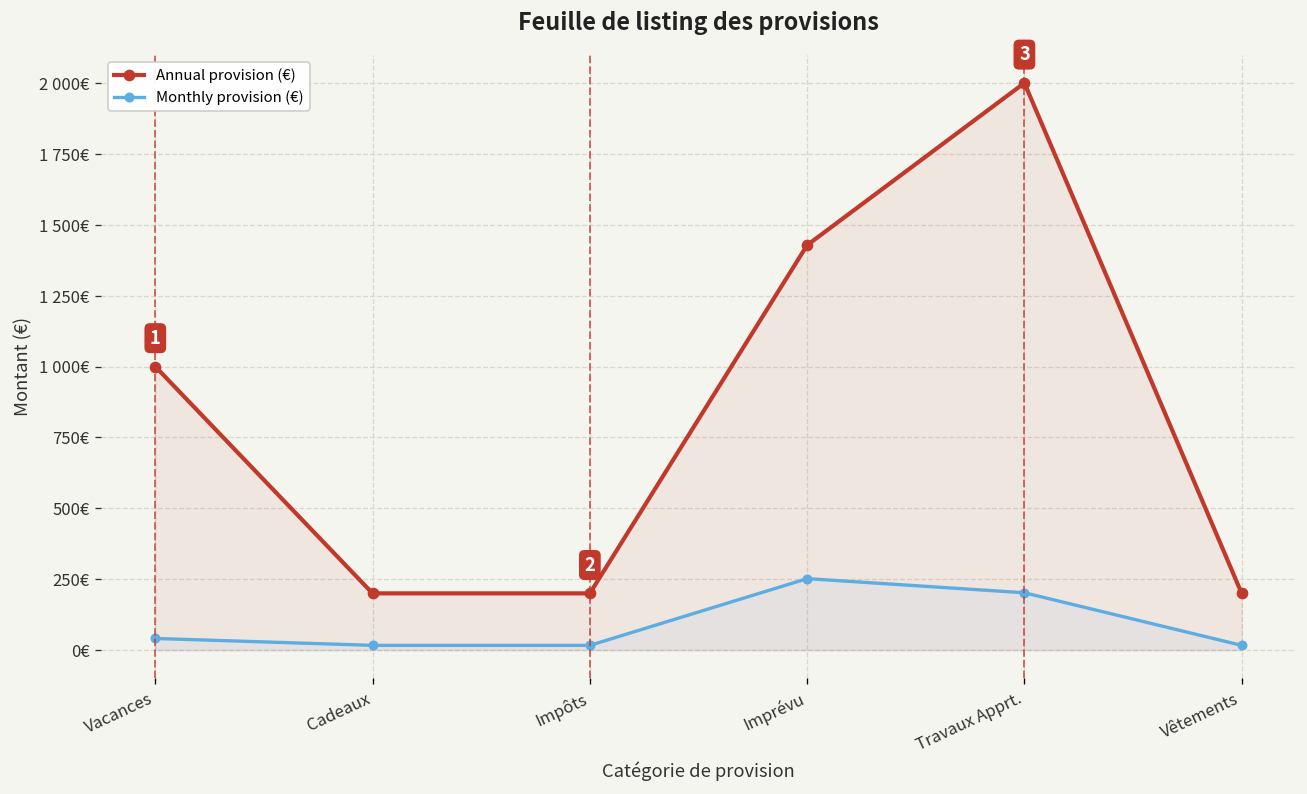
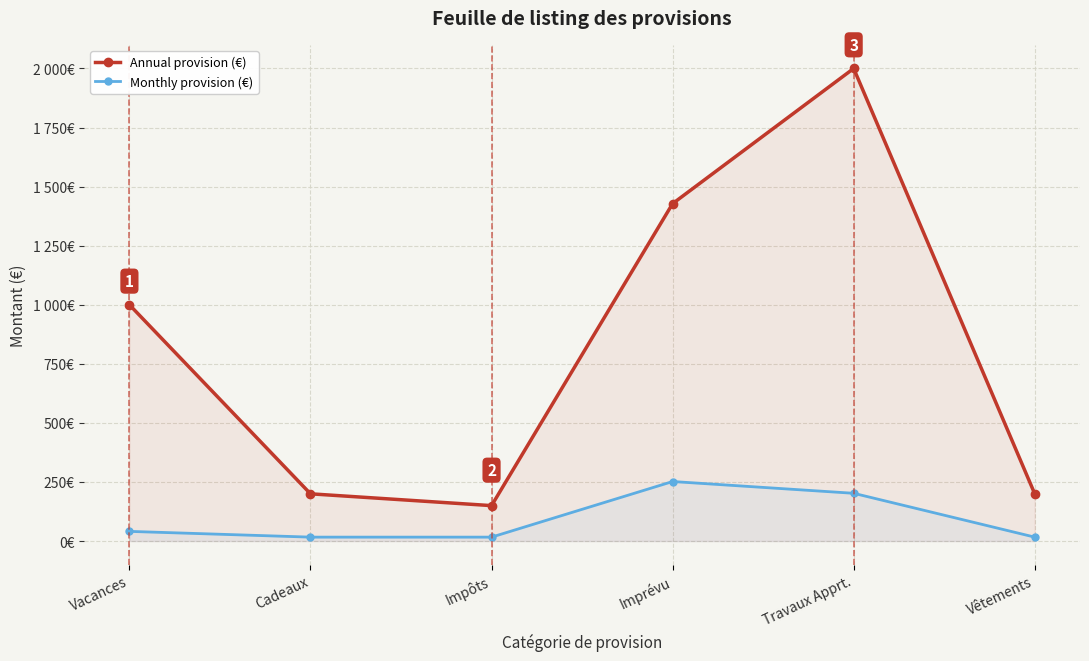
Annual provision (€), Impôts: 200€ -> 150€
